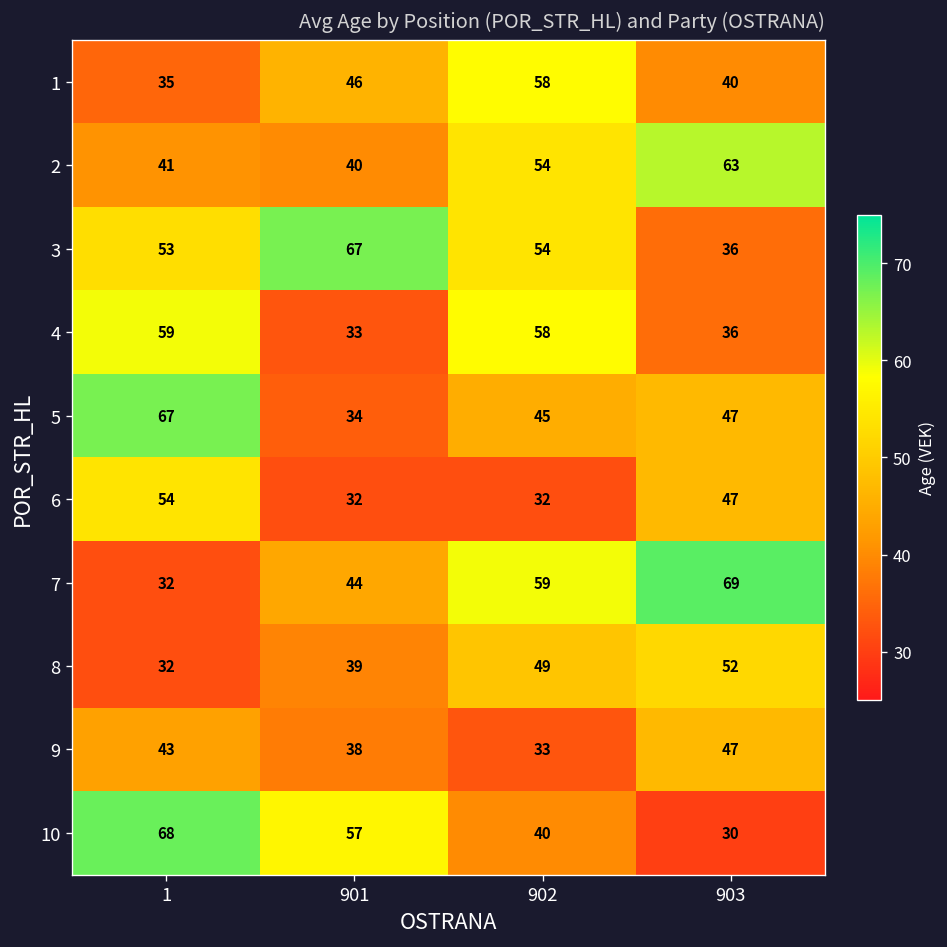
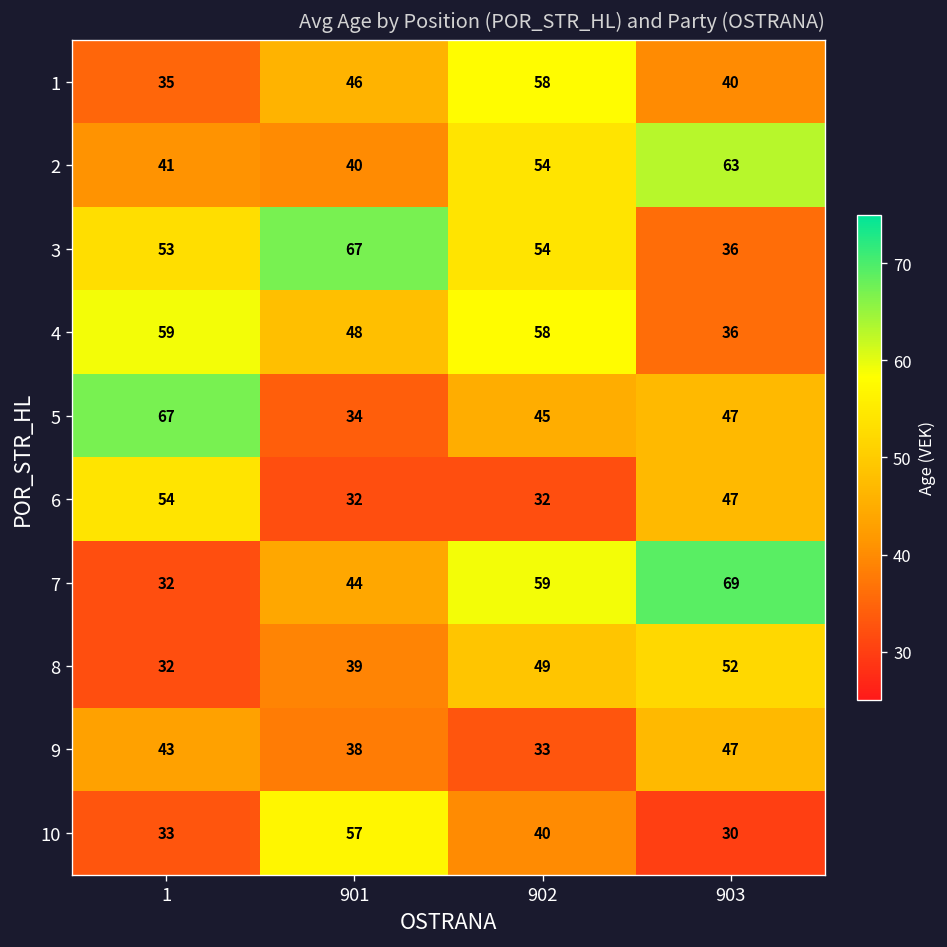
4, 901: 33 -> 48
10, 1: 68 -> 33
